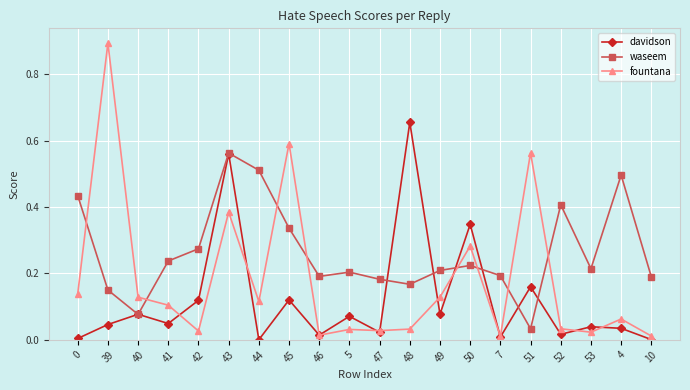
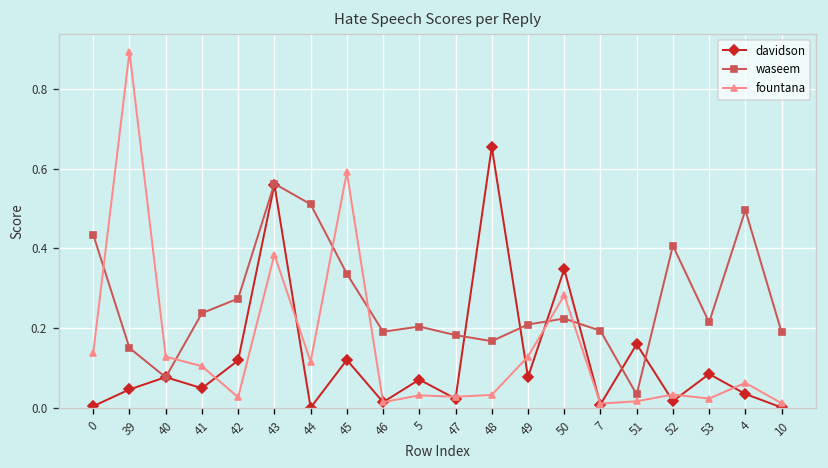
fountana, 51: 0.56 -> 0.02
davidson, 53: 0.04 -> 0.08
